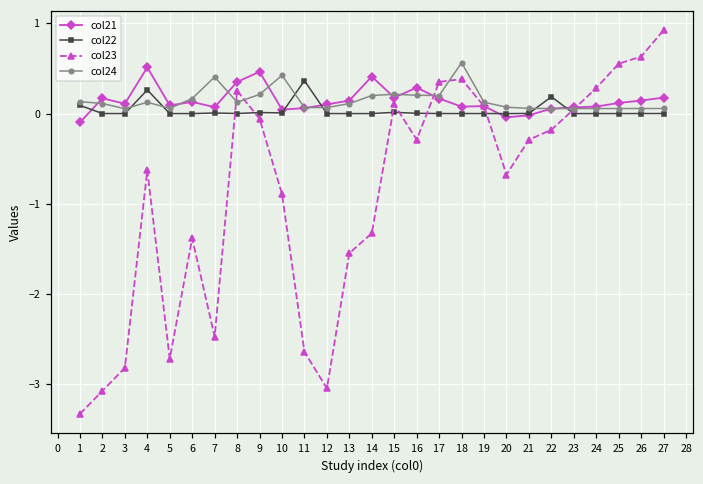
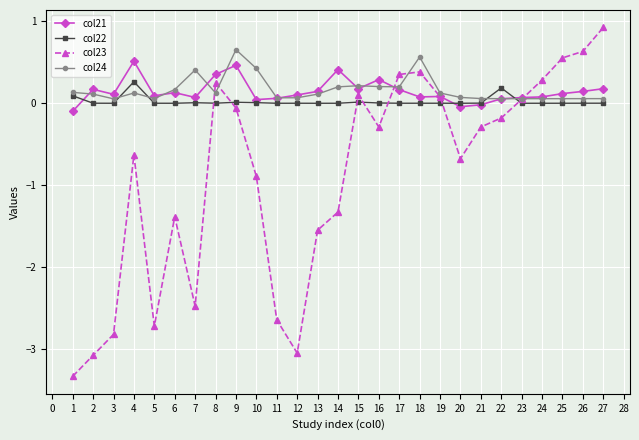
col24, 9: 0.2 -> 0.7
col22, 11: 0.4 -> 0.0
